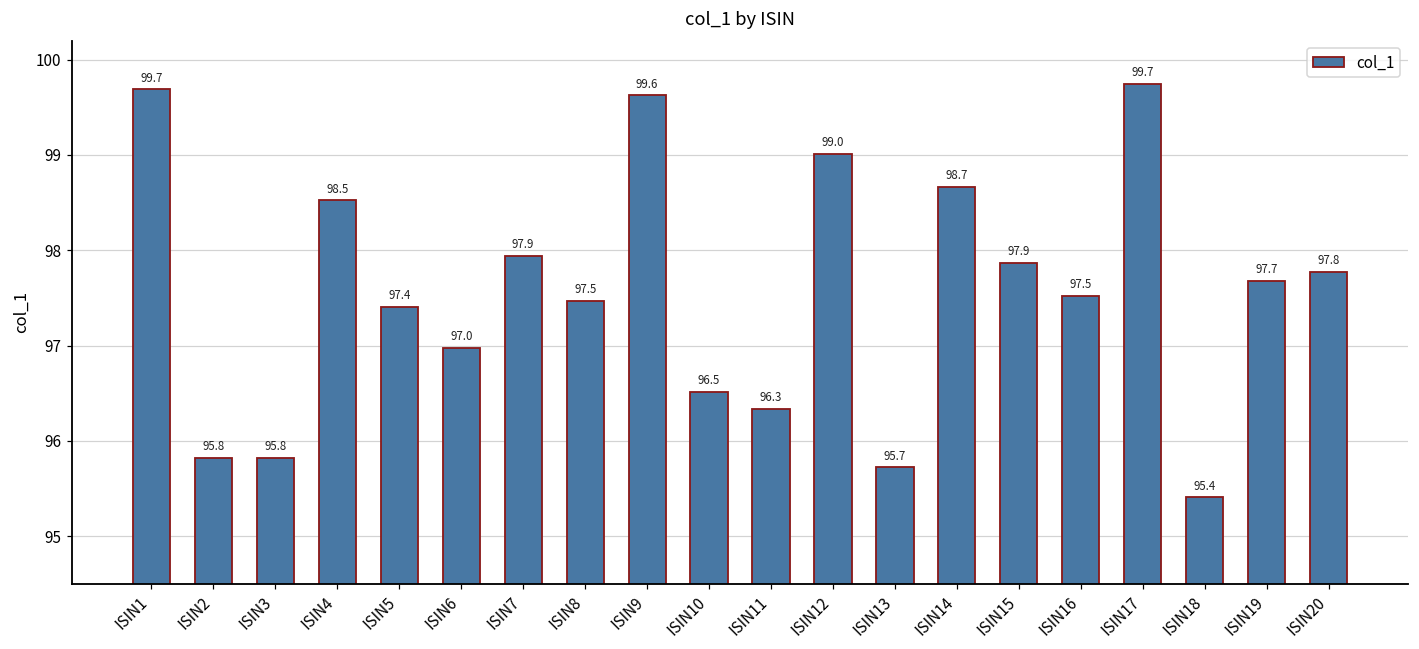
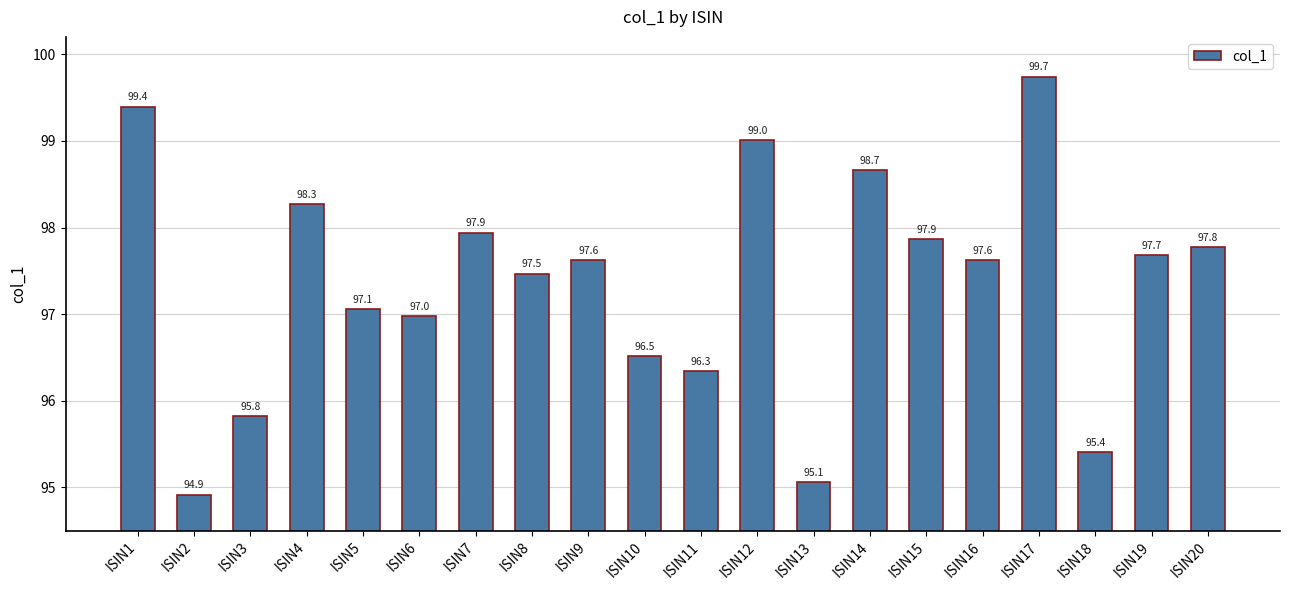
ISIN1: 99.7 -> 99.4
ISIN2: 95.8 -> 94.9
ISIN4: 98.5 -> 98.3
ISIN5: 97.4 -> 97.1
ISIN9: 99.6 -> 97.6
ISIN13: 95.7 -> 95.1
ISIN16: 97.5 -> 97.6
